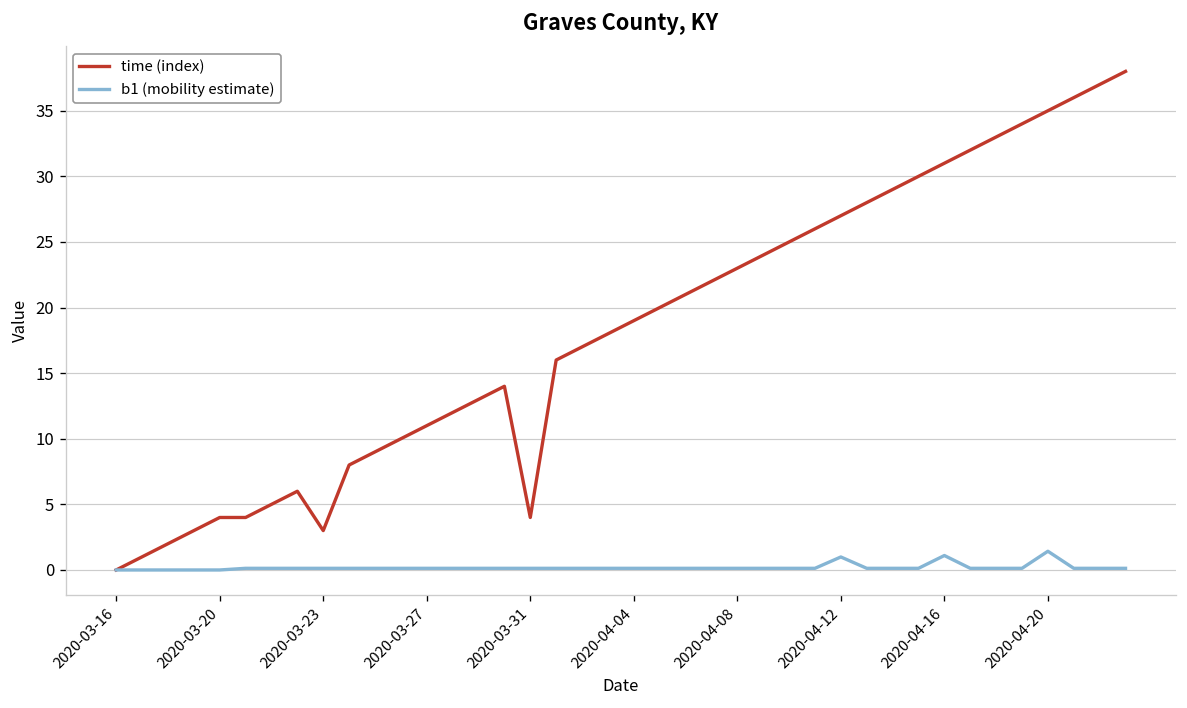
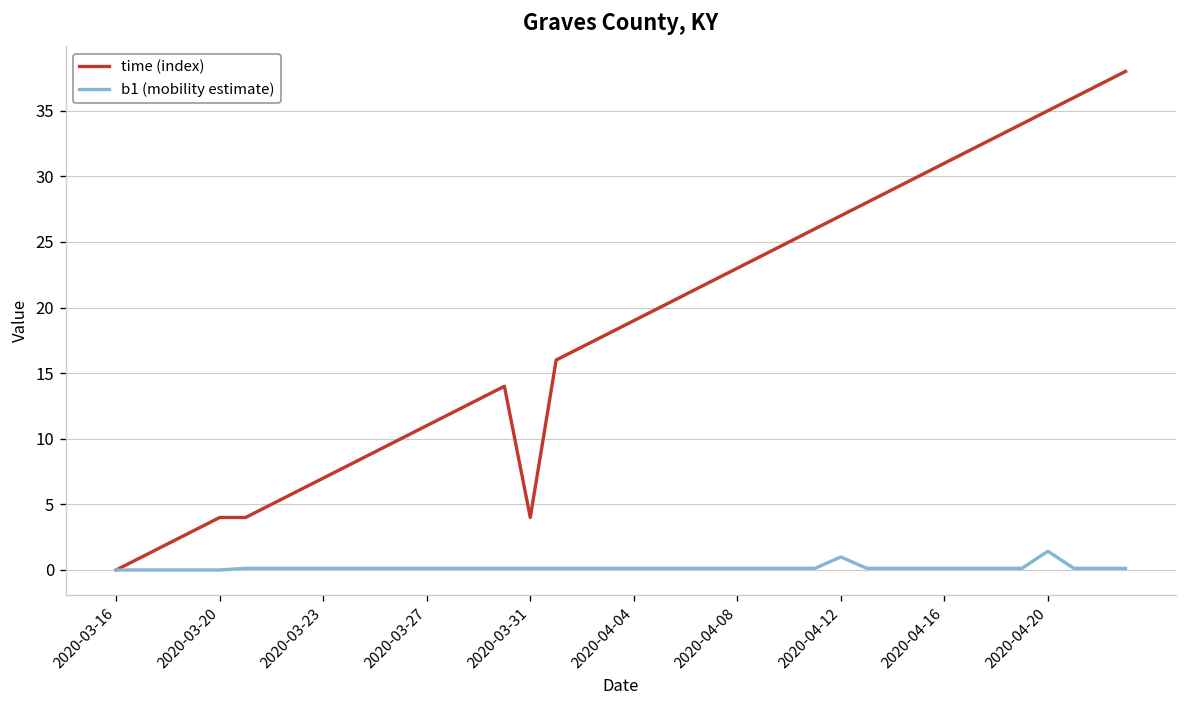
time (index), 2020-03-23: 3 -> 7
b1 (mobility estimate), 2020-04-16: 1.1 -> 0.1
